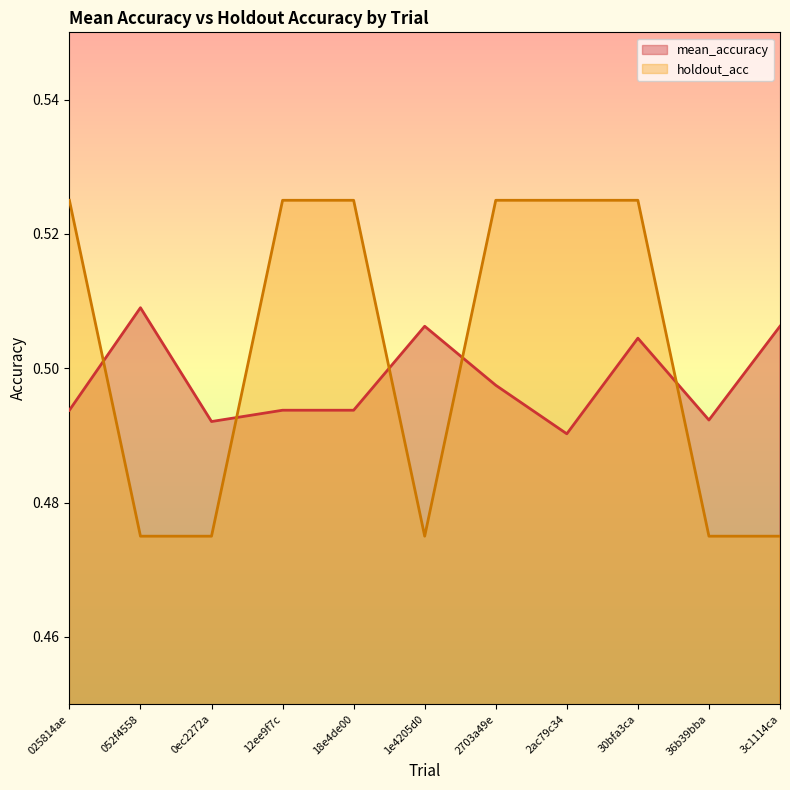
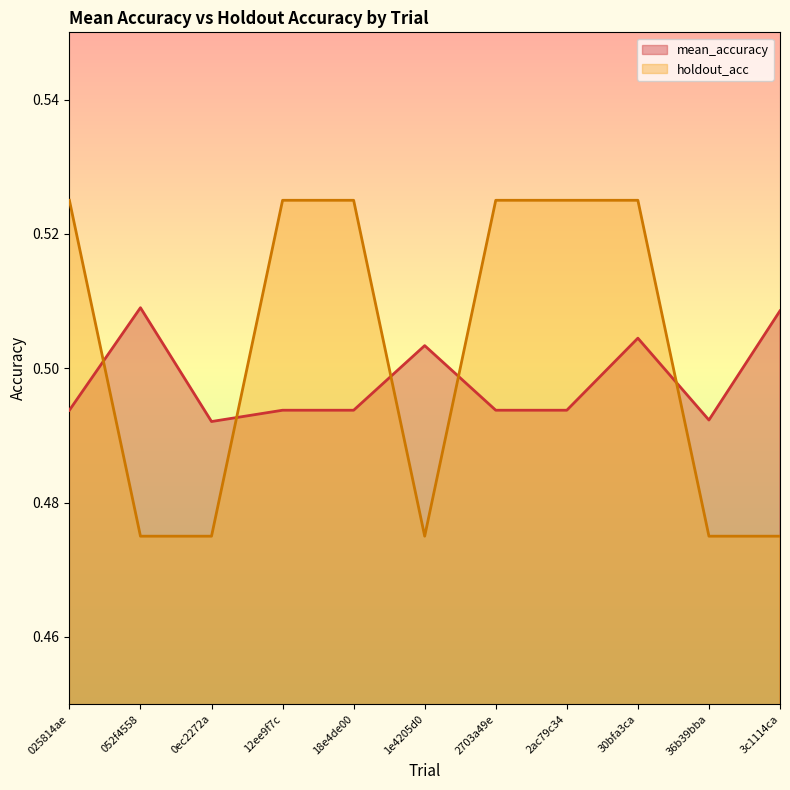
mean_accuracy, 1e4205d0: 0.506 -> 0.503
mean_accuracy, 2703a49e: 0.497 -> 0.494
mean_accuracy, 2ac79c34: 0.490 -> 0.494
mean_accuracy, 3c1114ca: 0.506 -> 0.509
